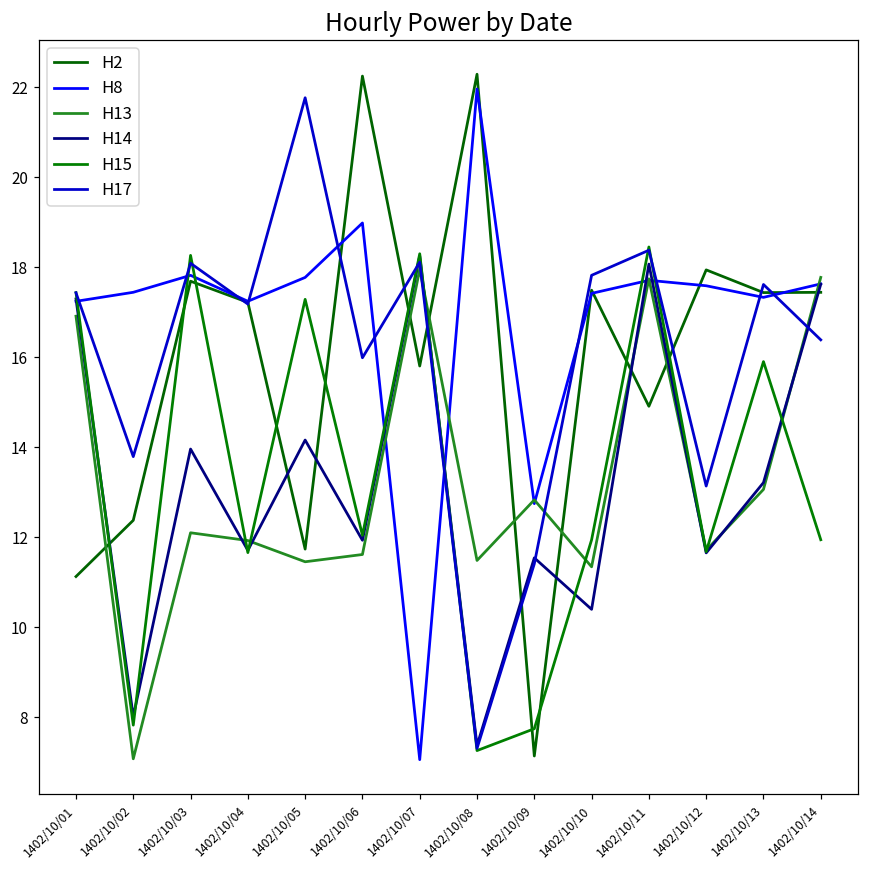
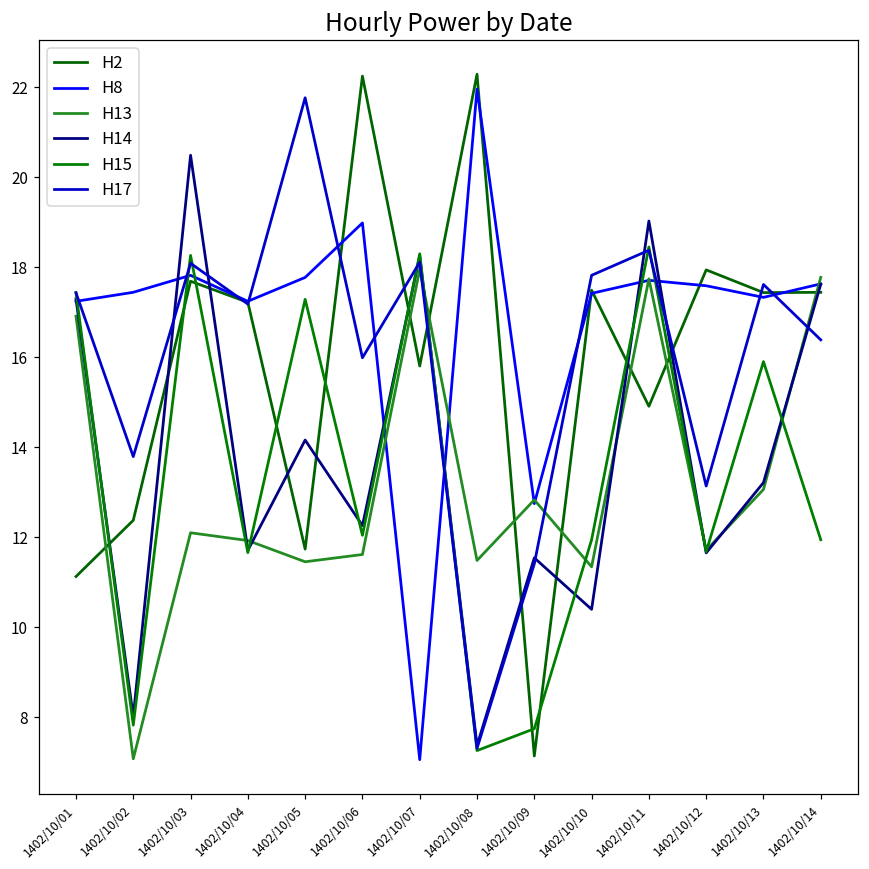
H14, 1402/10/03: 14.0 -> 20.5
H14, 1402/10/06: 11.9 -> 12.3
H14, 1402/10/11: 18.1 -> 19.0
